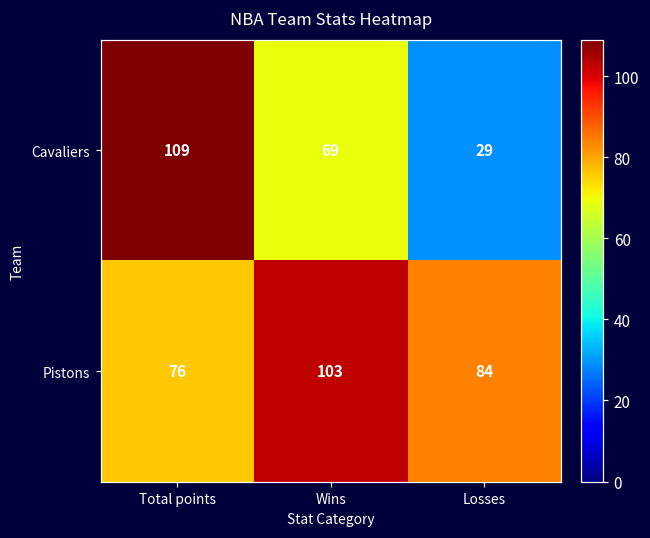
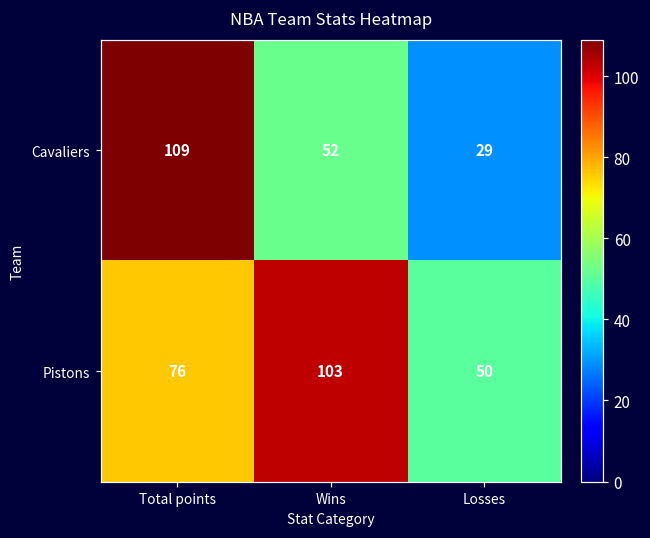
Cavaliers, Wins: 69 -> 52
Pistons, Losses: 84 -> 50
